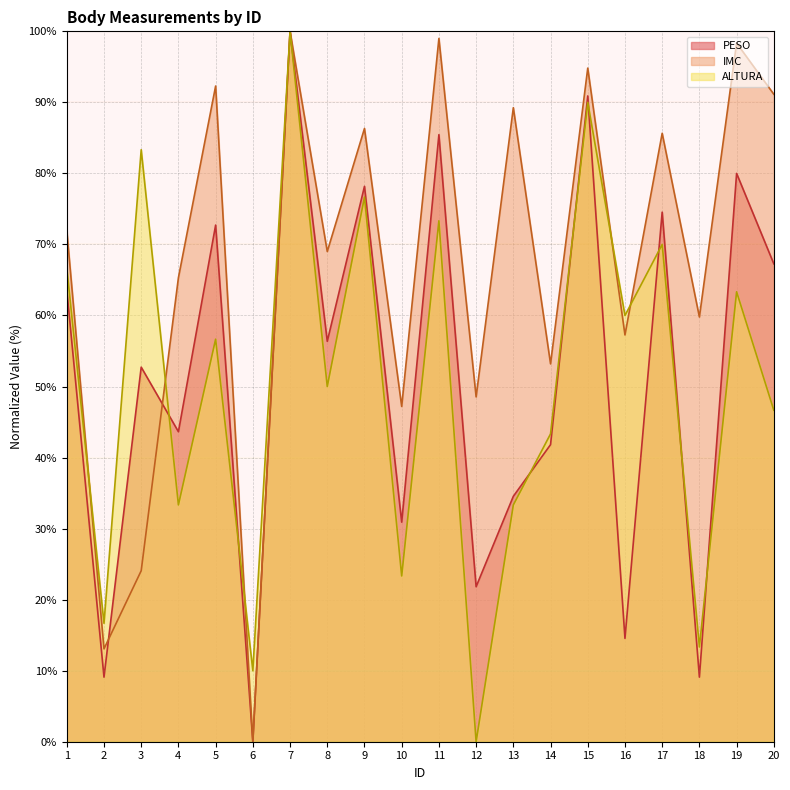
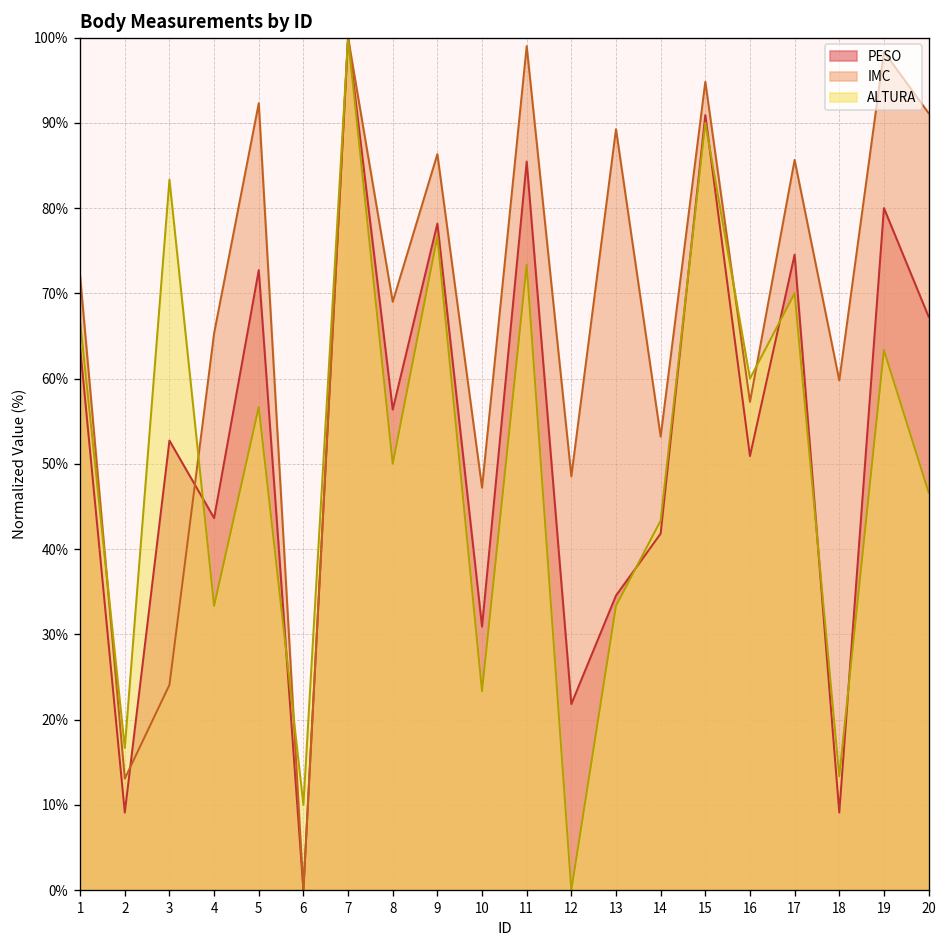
PESO, 16: 15% -> 51%
